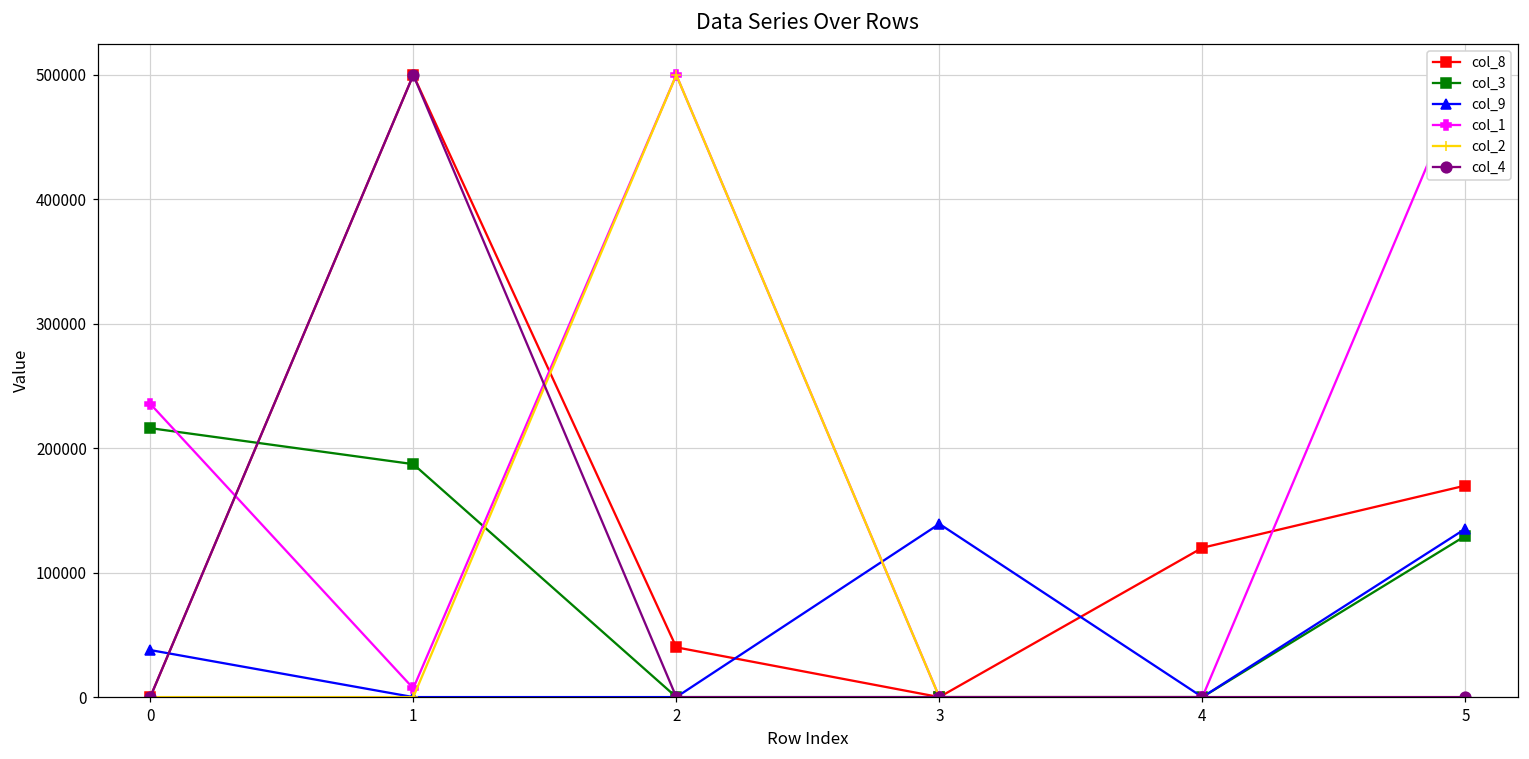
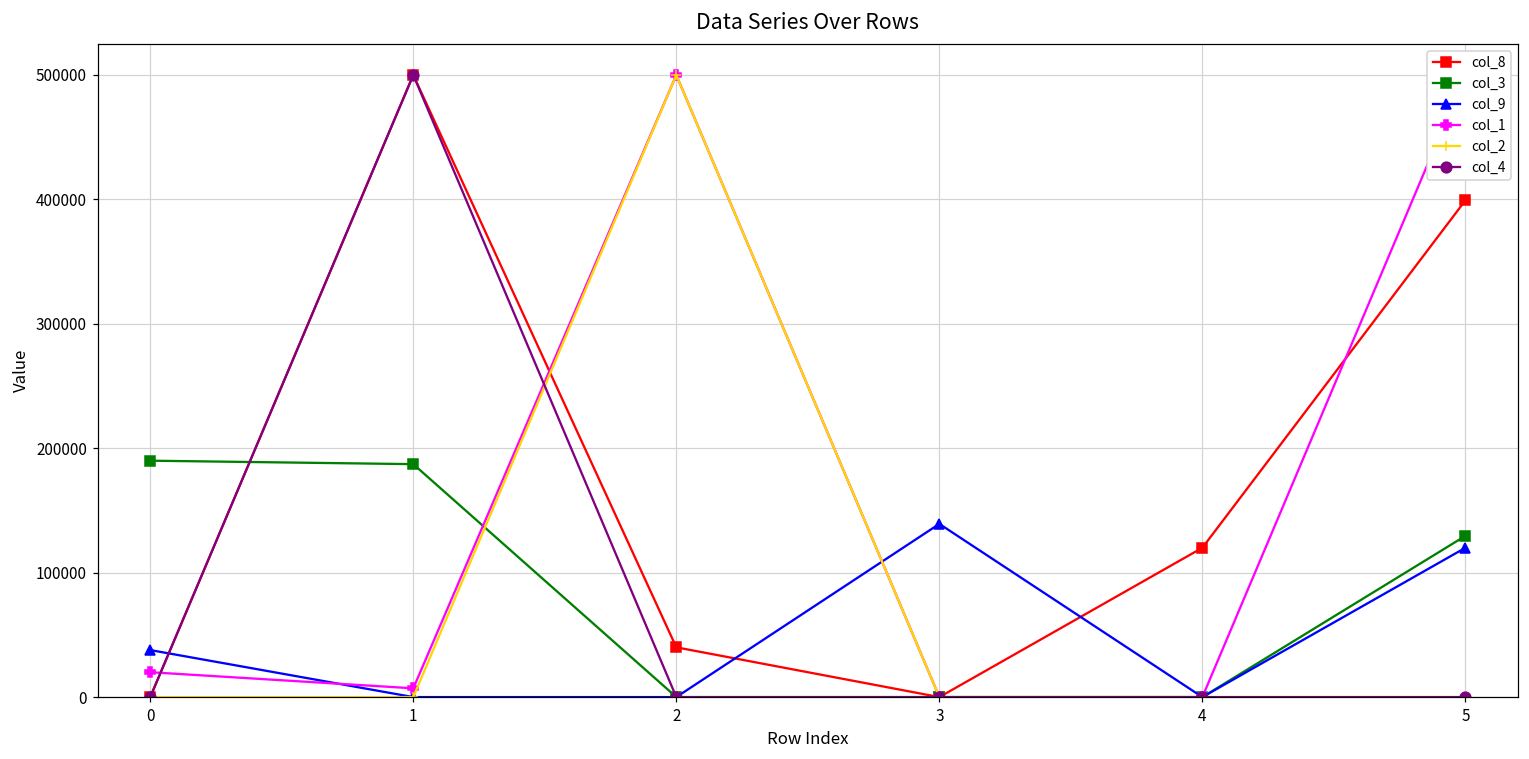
col_3, 0: 216000 -> 190000
col_1, 0: 236000 -> 20000
col_8, 5: 170000 -> 399000
col_9, 5: 135000 -> 120000
